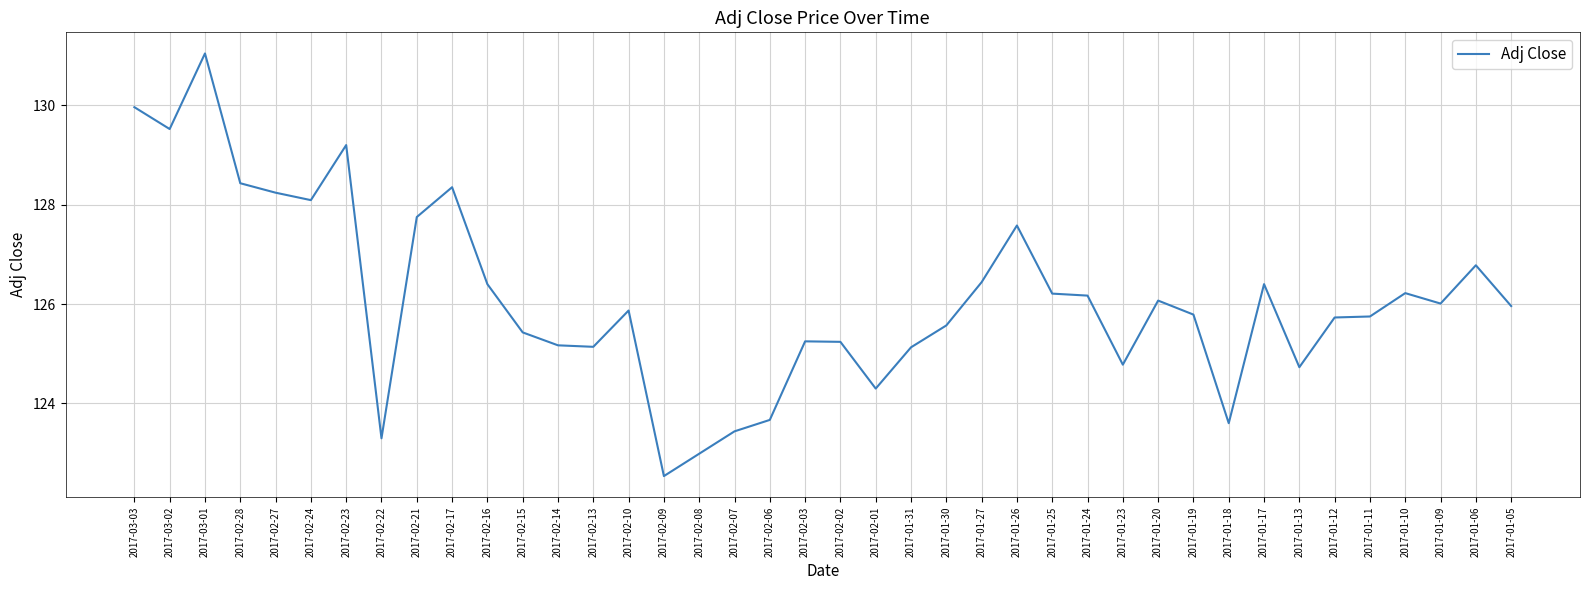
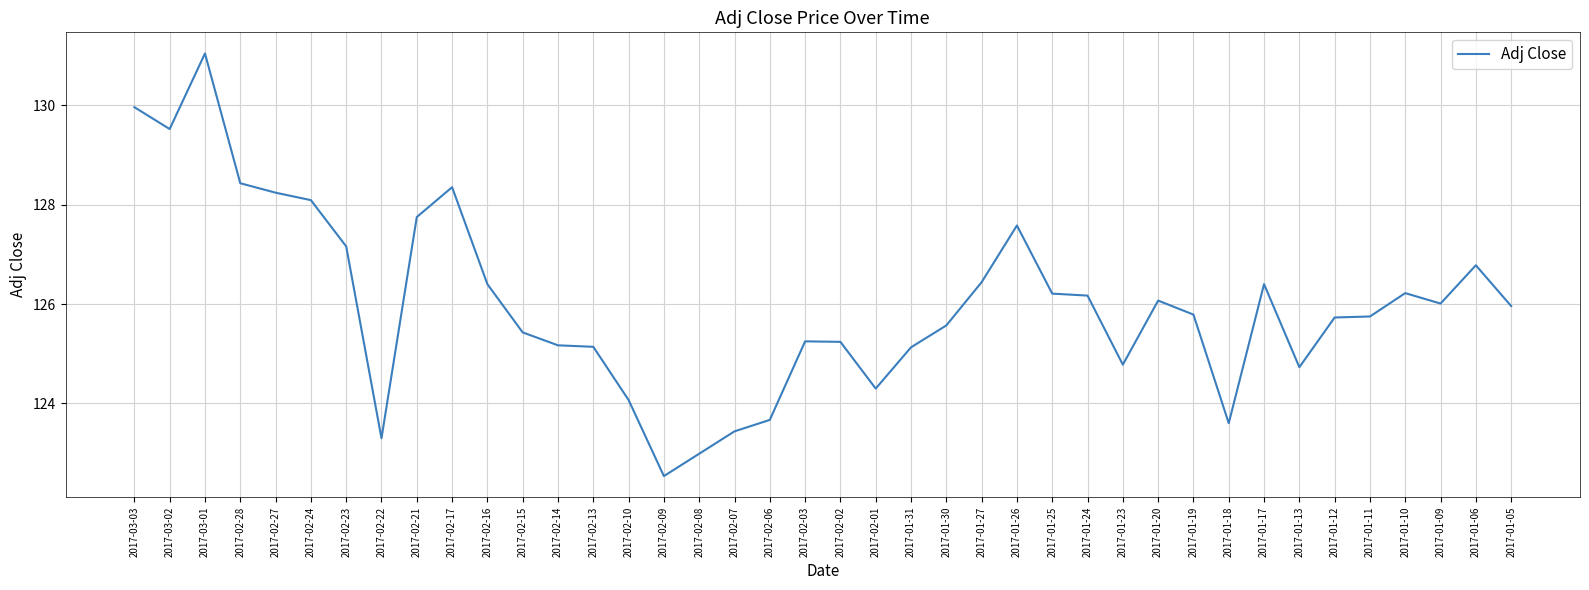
2017-02-23: 129.2 -> 127.2
2017-02-10: 125.9 -> 124.1
